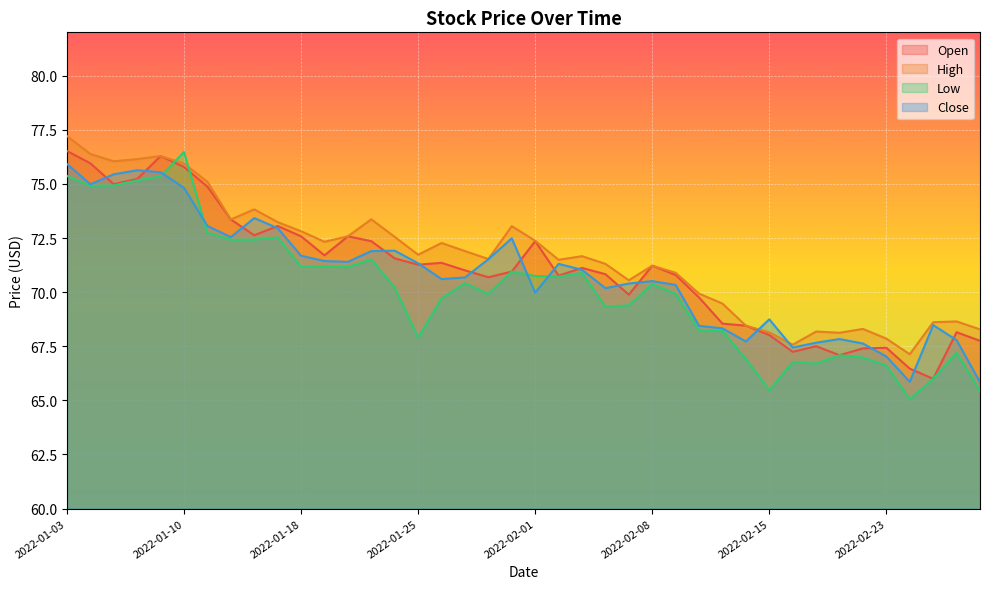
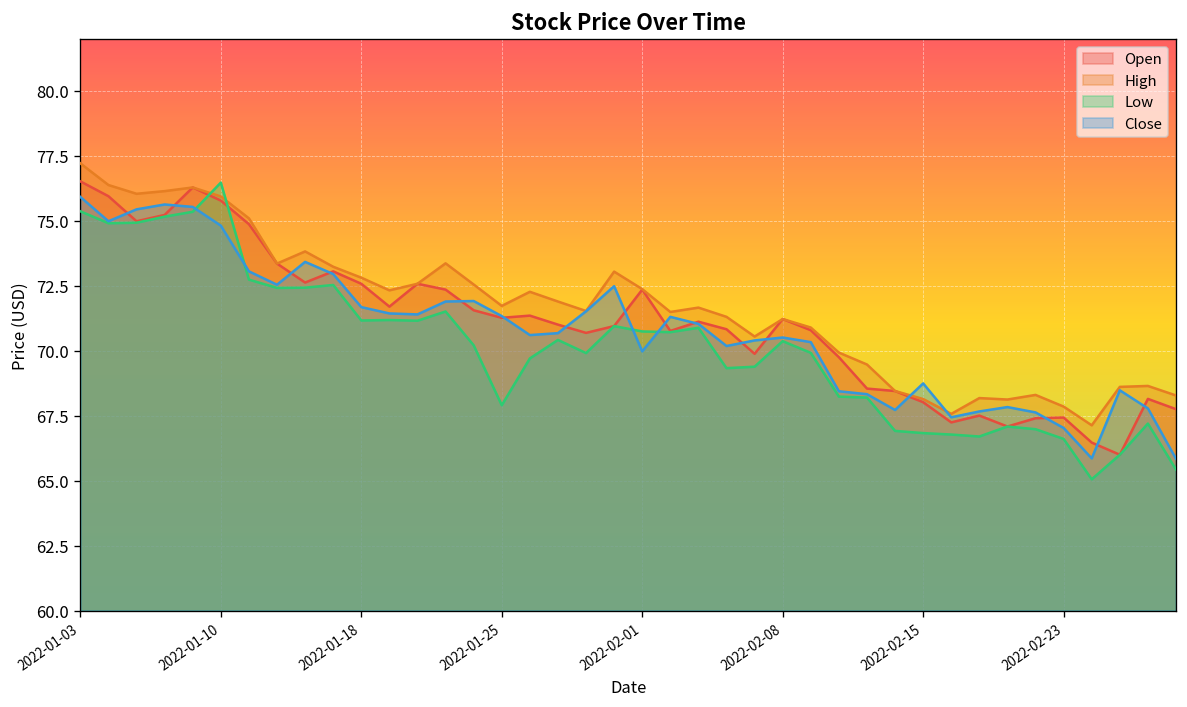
Low, 2022-02-15: 65.5 -> 66.8
